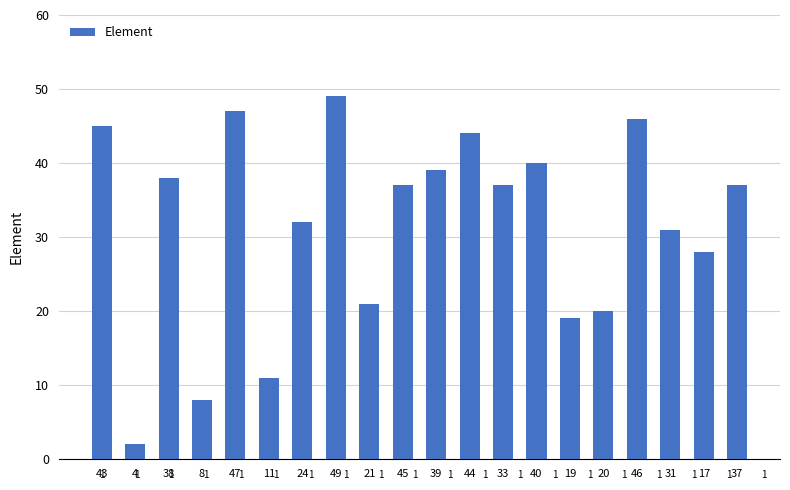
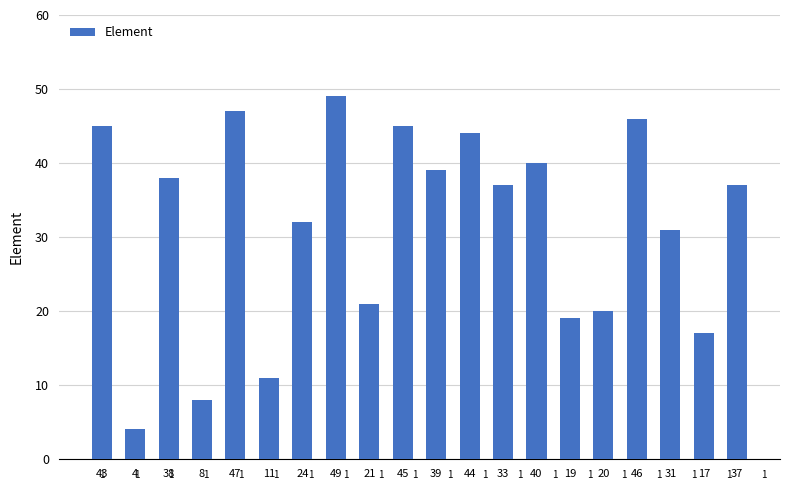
4: 2 -> 4
45: 37 -> 45
17: 28 -> 17
